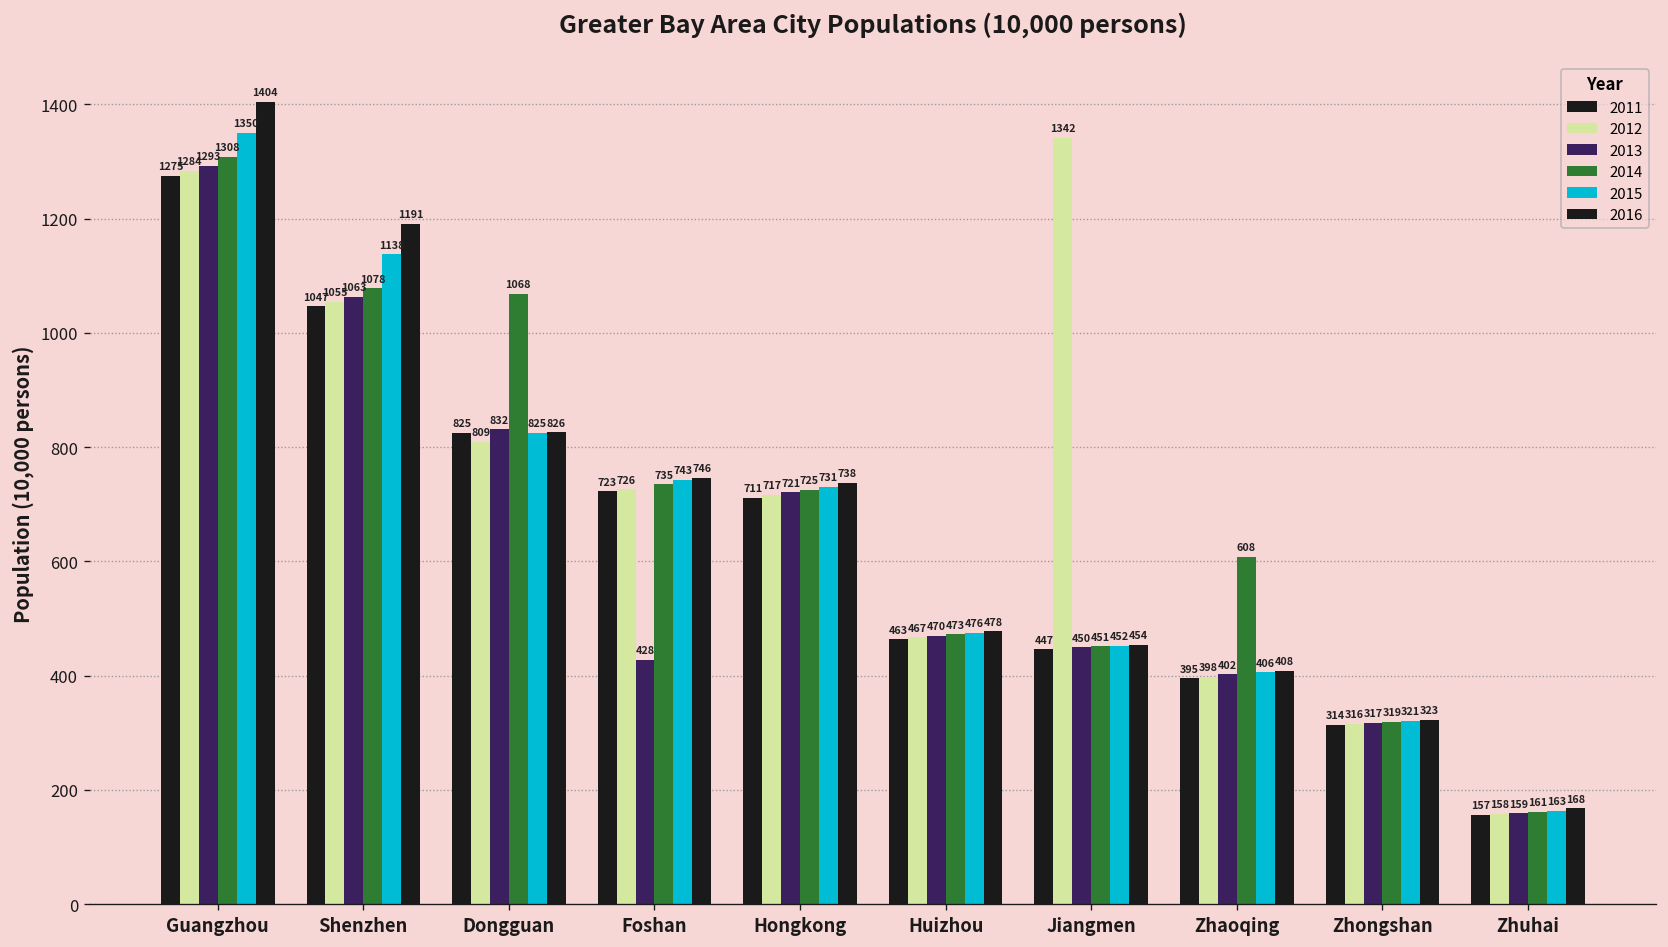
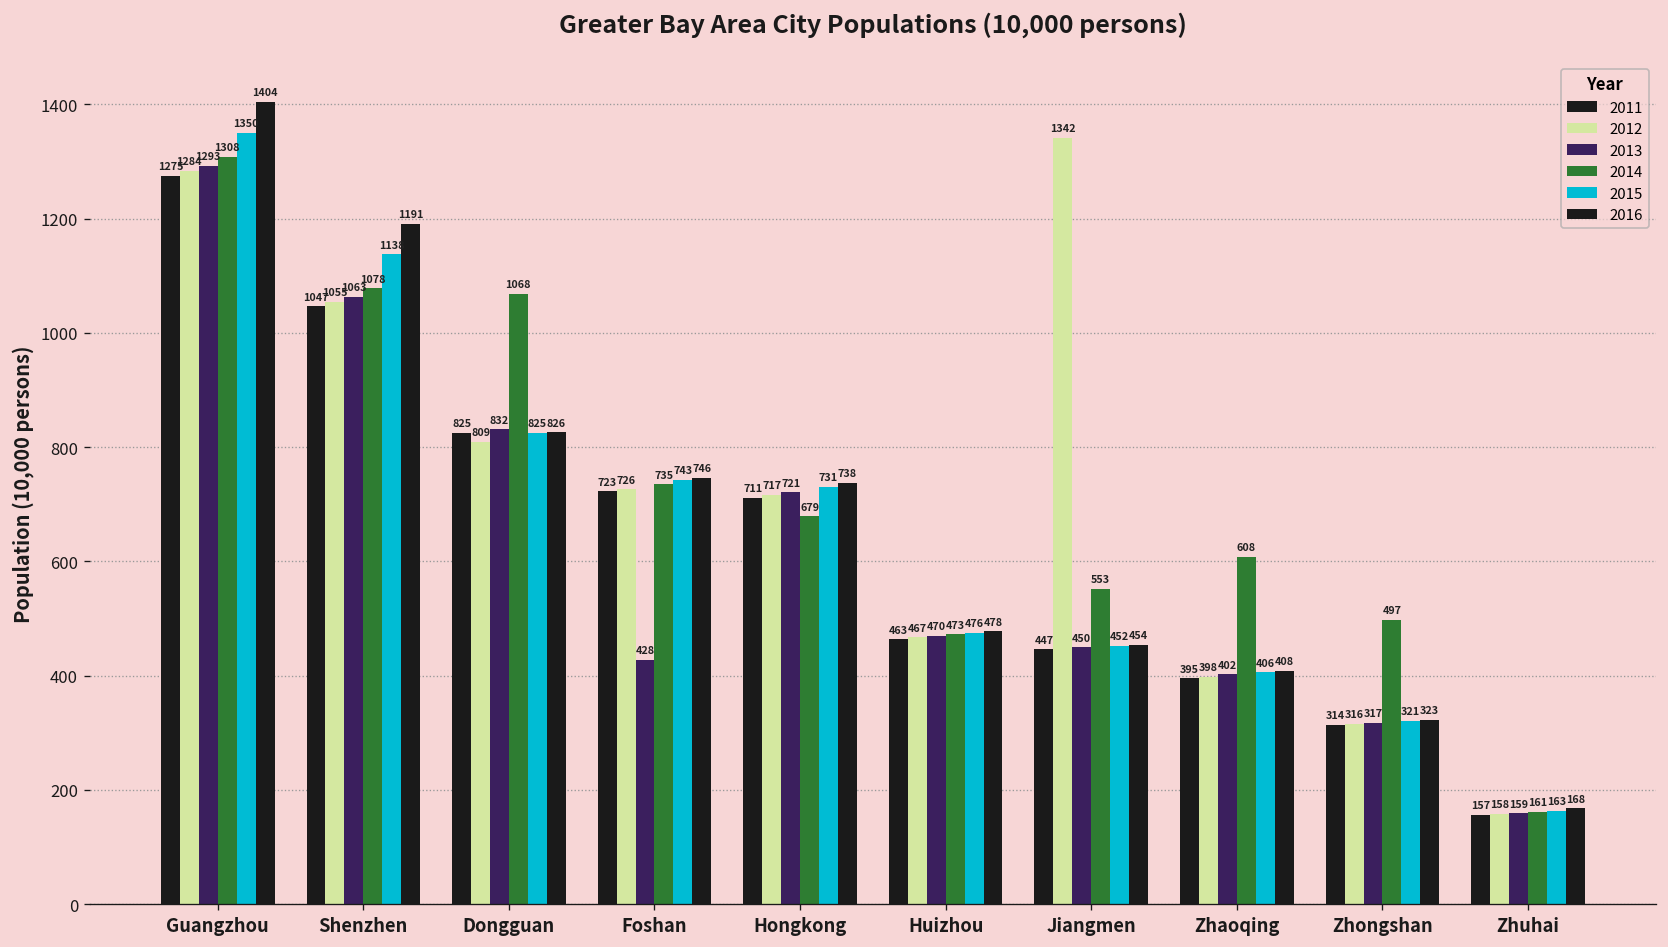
2014, Hongkong: 725 -> 679
2014, Jiangmen: 451 -> 553
2014, Zhongshan: 319 -> 497
